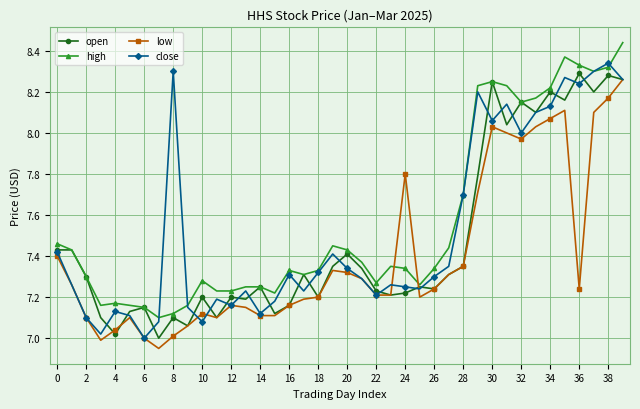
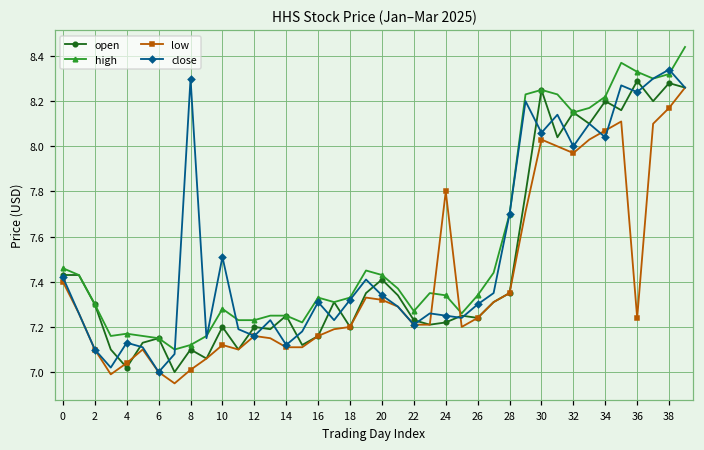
close, 10: 7.08 -> 7.51
close, 34: 8.13 -> 8.04
